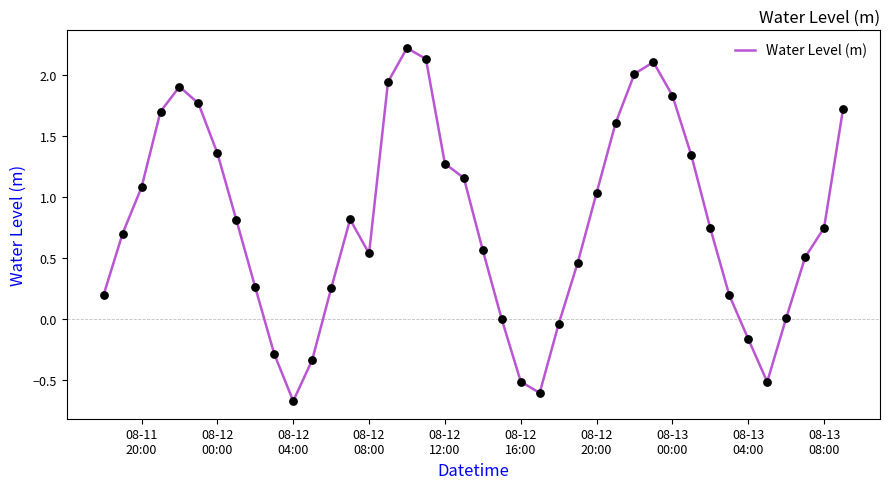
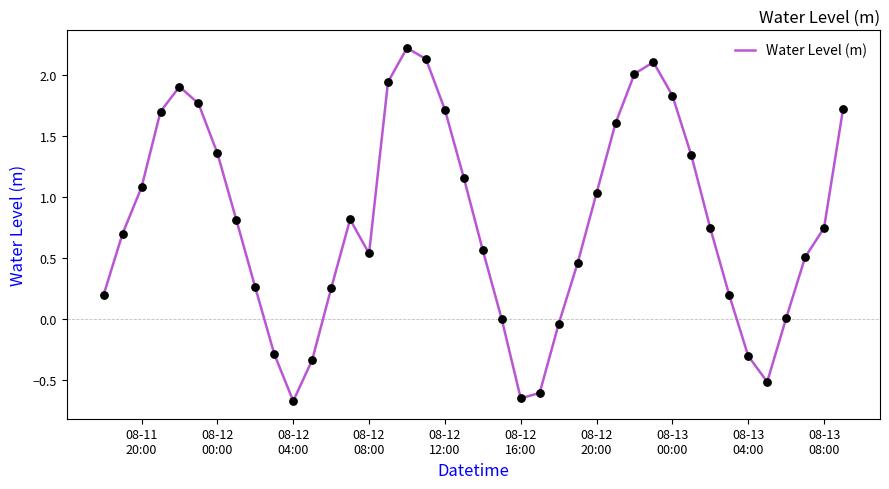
08-12 12:00: 1.28 -> 1.72
08-12 16:00: -0.51 -> -0.65
08-13 04:00: -0.16 -> -0.30
